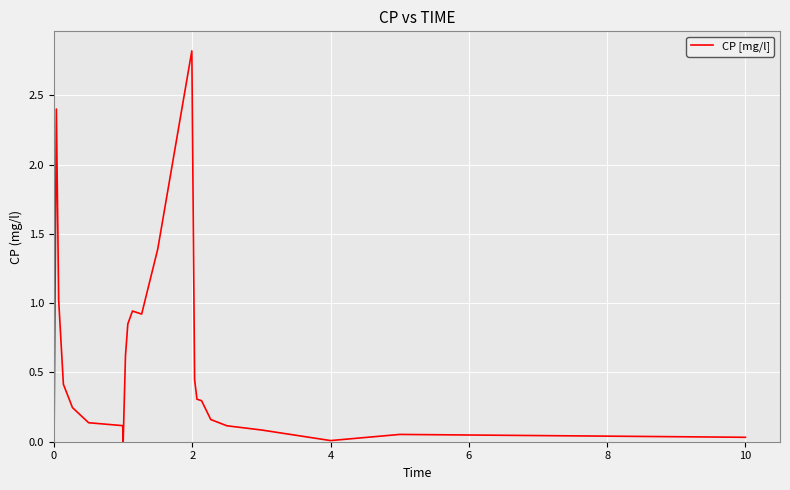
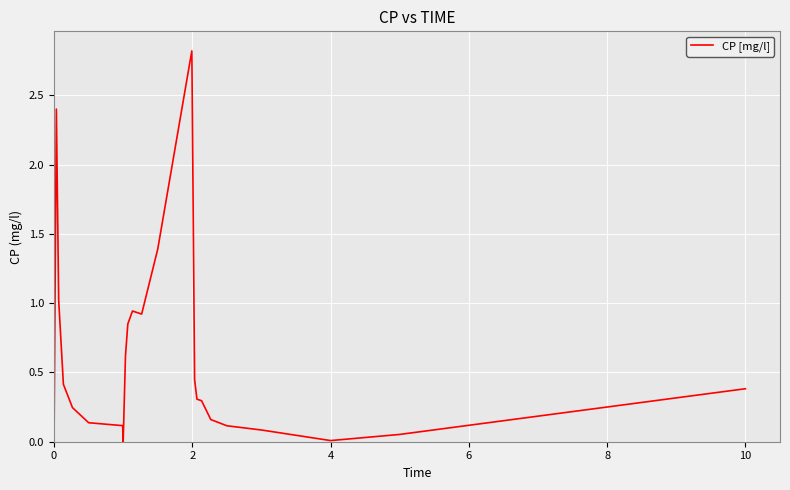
10: 0.03 -> 0.38
